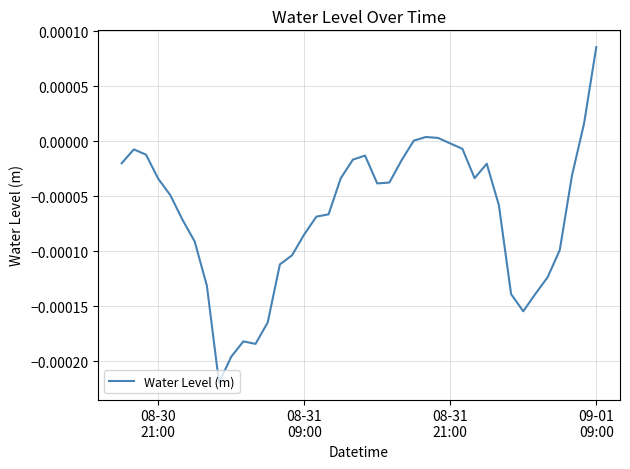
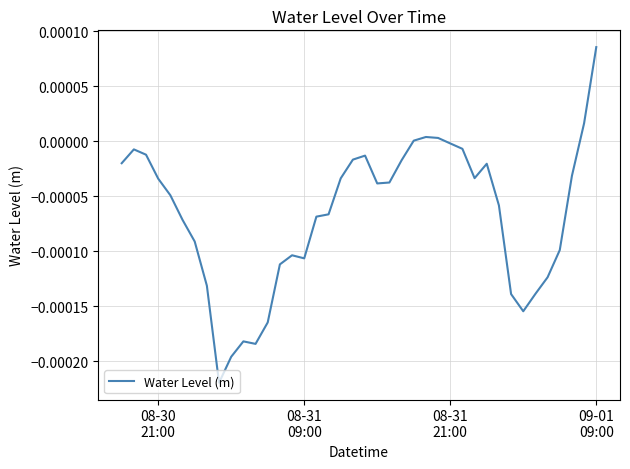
08-31 09:00: -0.000085 -> -0.000106
